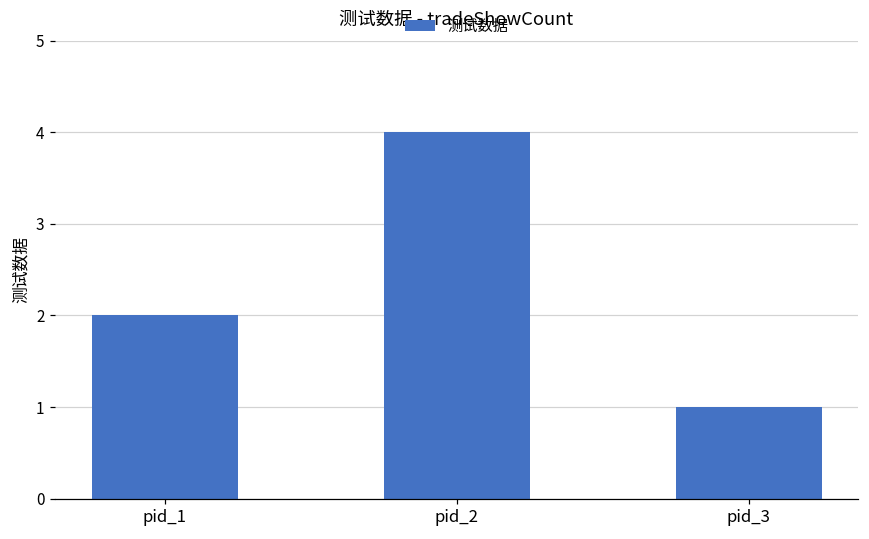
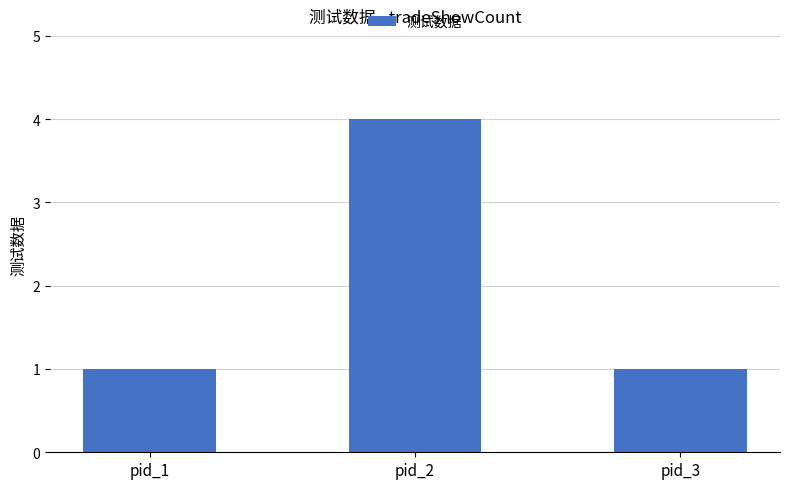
pid_1: 2 -> 1
